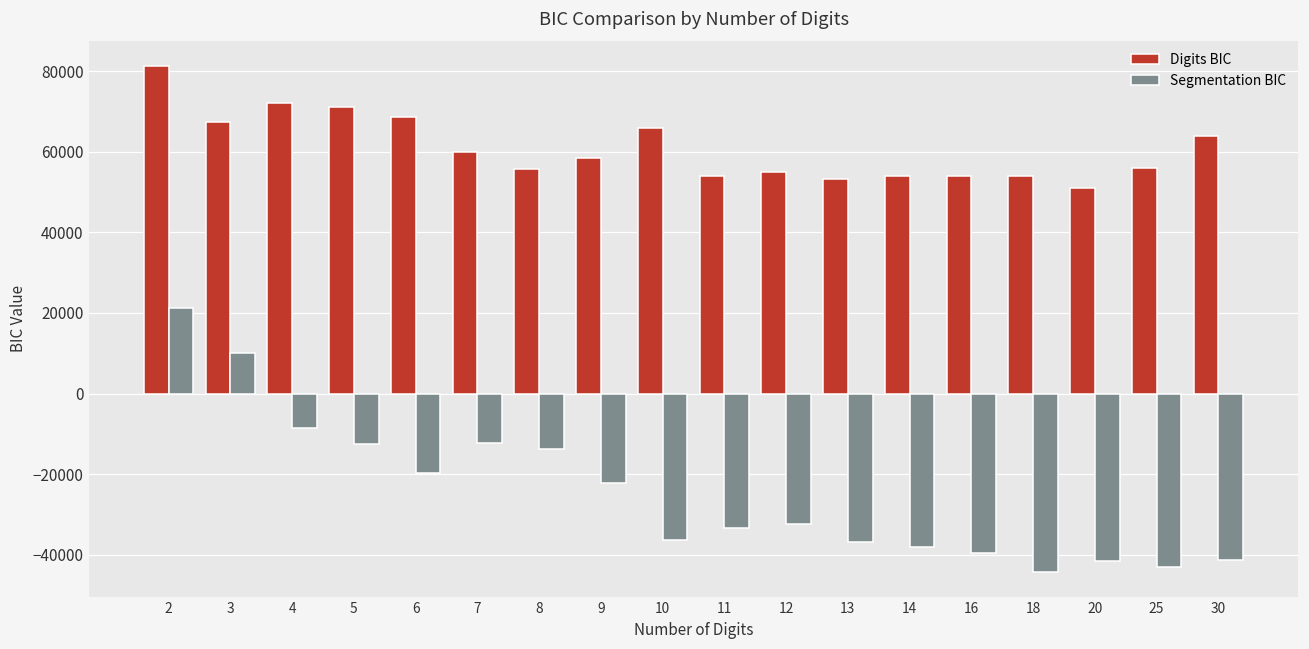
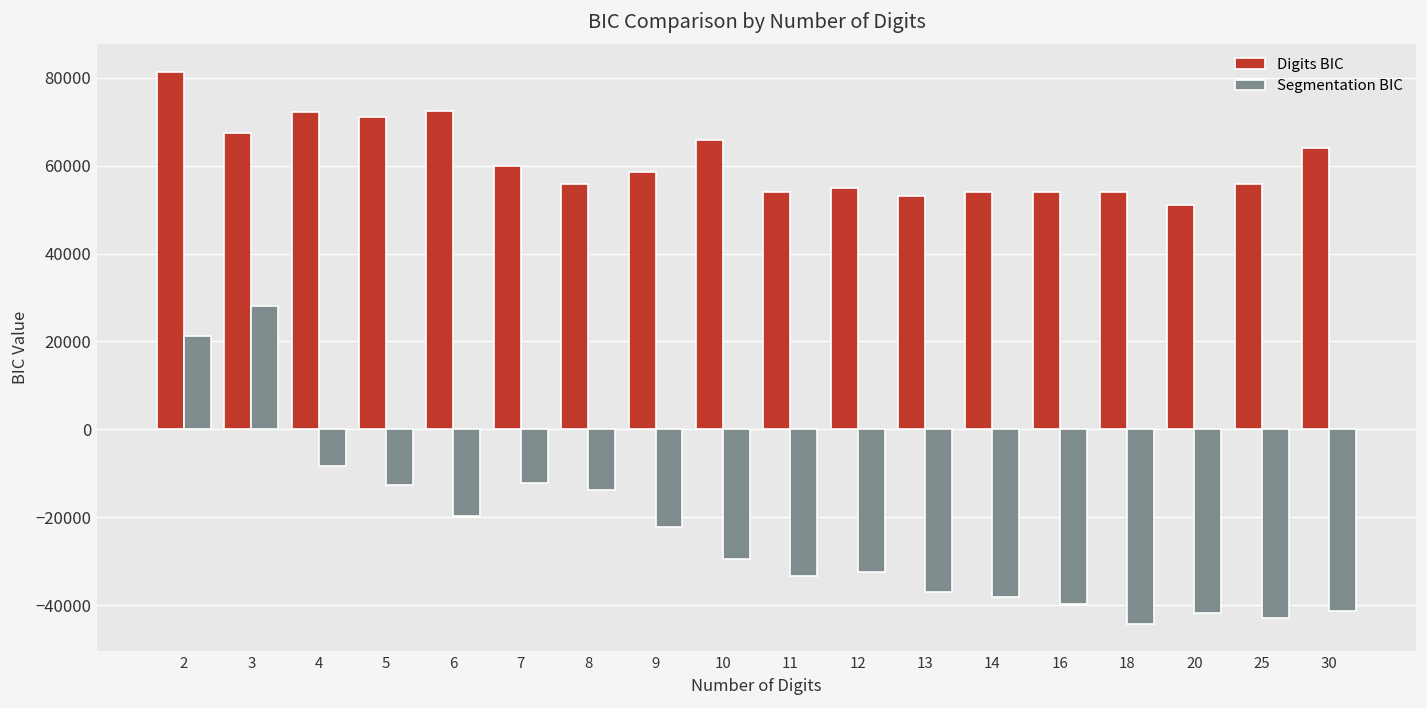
Segmentation BIC, 3: 10000 -> 28000
Digits BIC, 6: 69000 -> 73000
Segmentation BIC, 10: -36000 -> -29000
